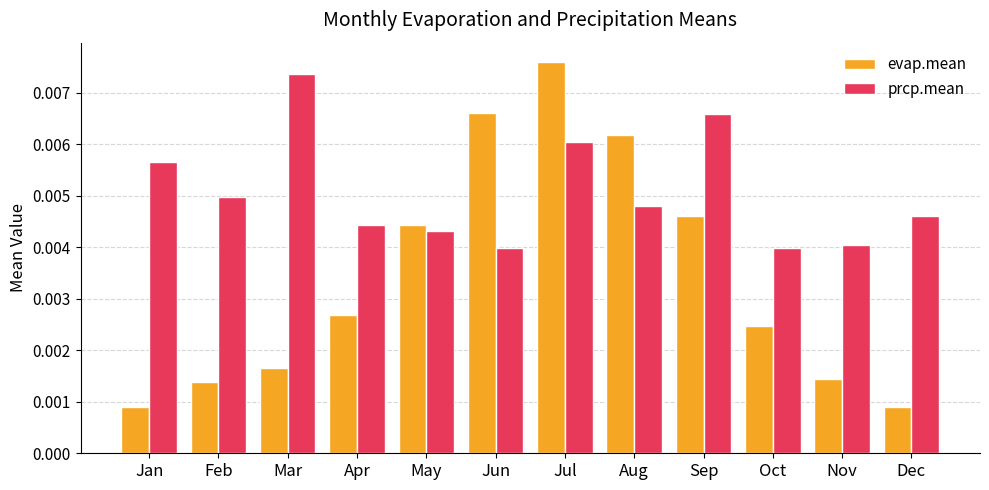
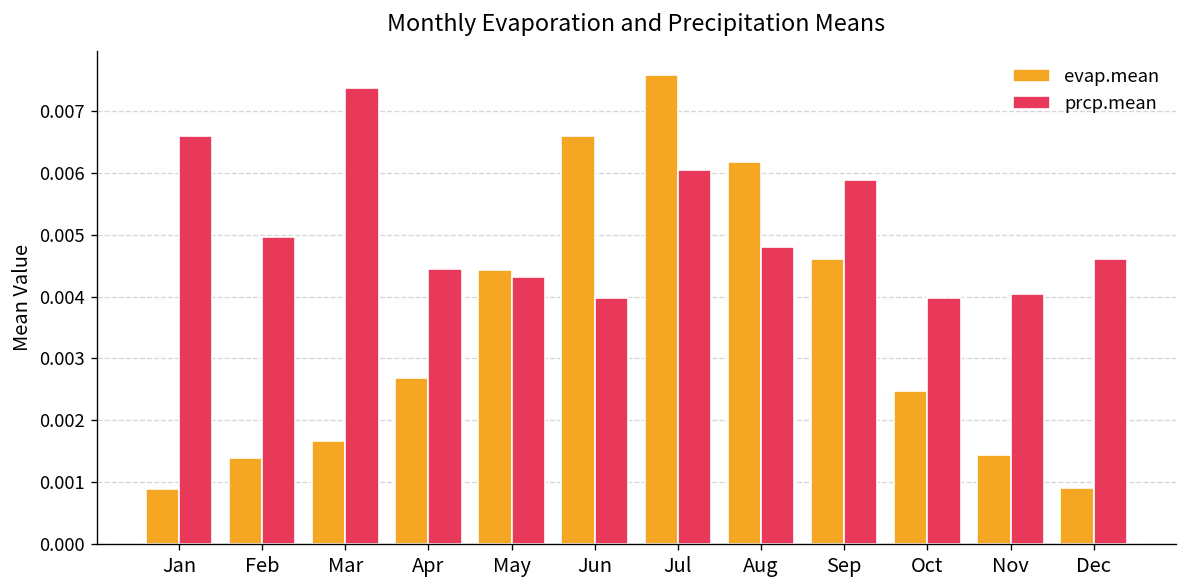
prcp.mean, Jan: 0.0057 -> 0.0066
prcp.mean, Sep: 0.0066 -> 0.0059
